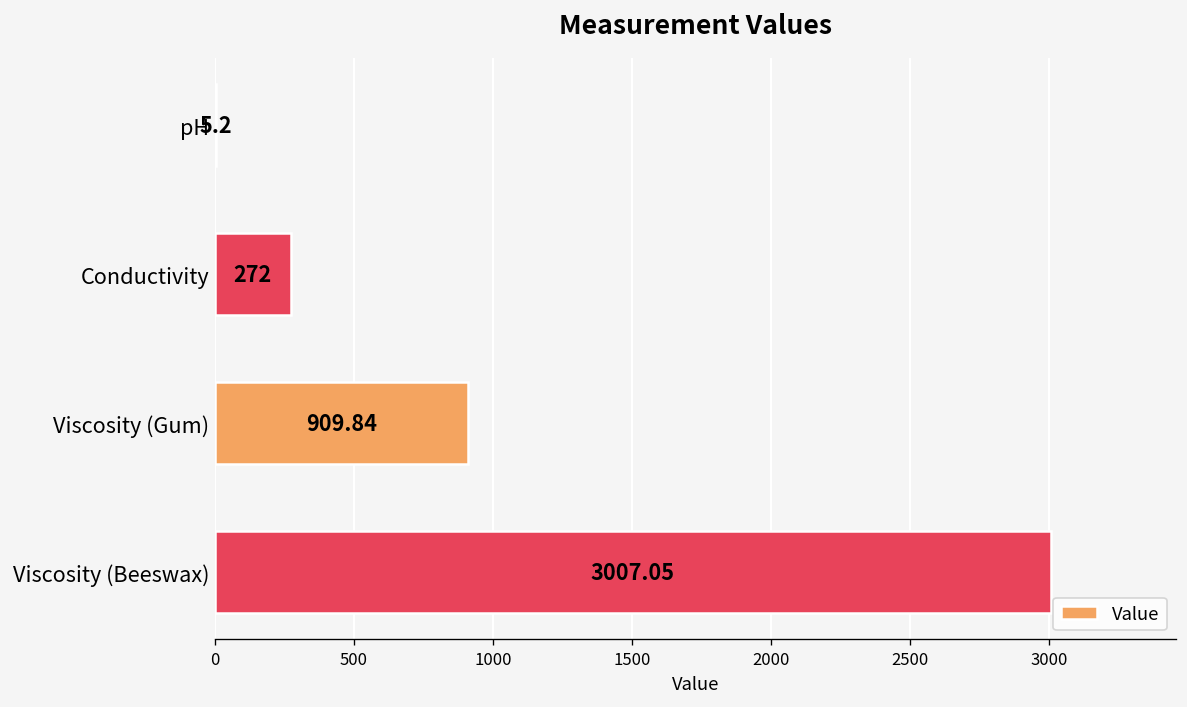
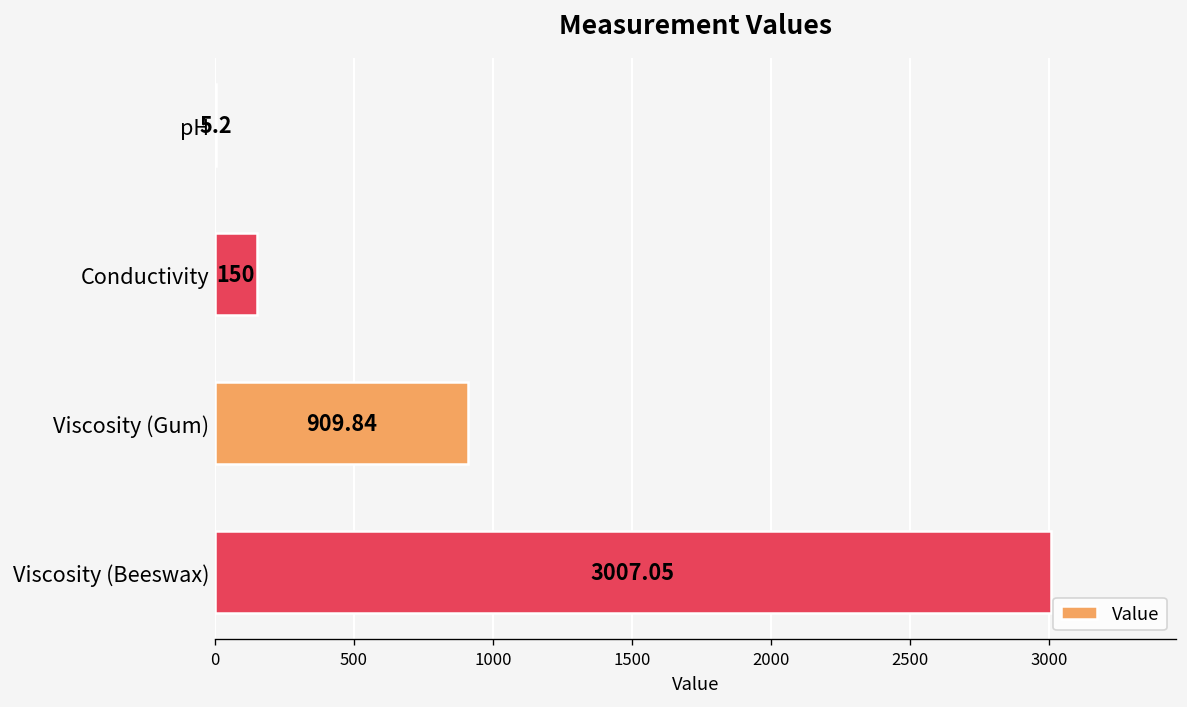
Conductivity: 272 -> 150
